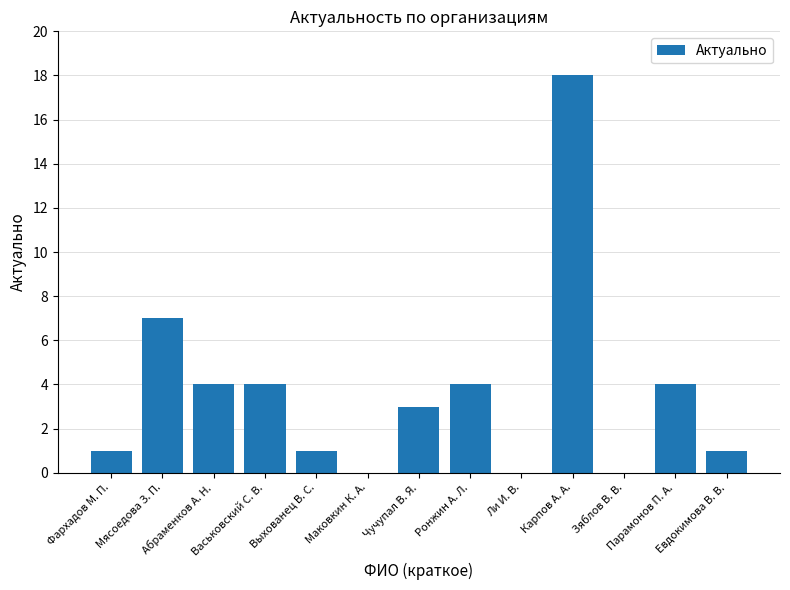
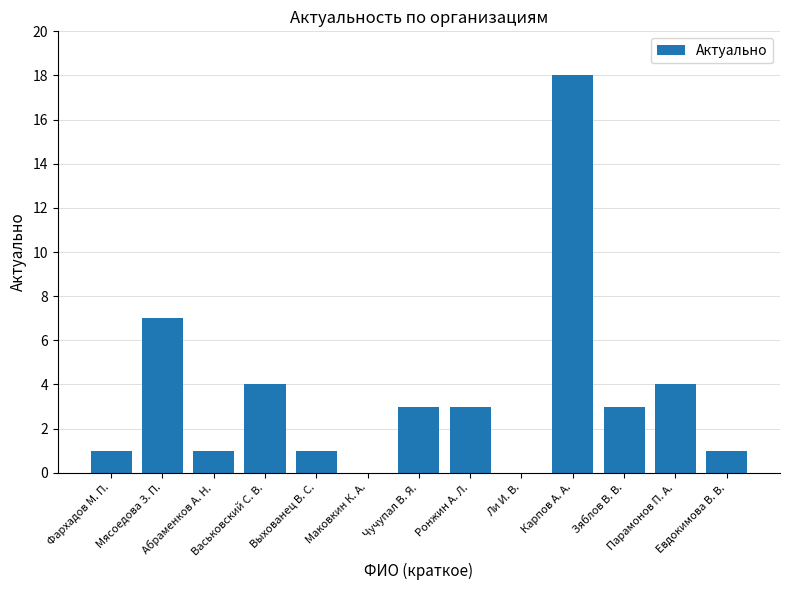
Абраменков А. Н.: 4 -> 1
Ронжин А. Л.: 4 -> 3
Зяблов В. В.: 0 -> 3
